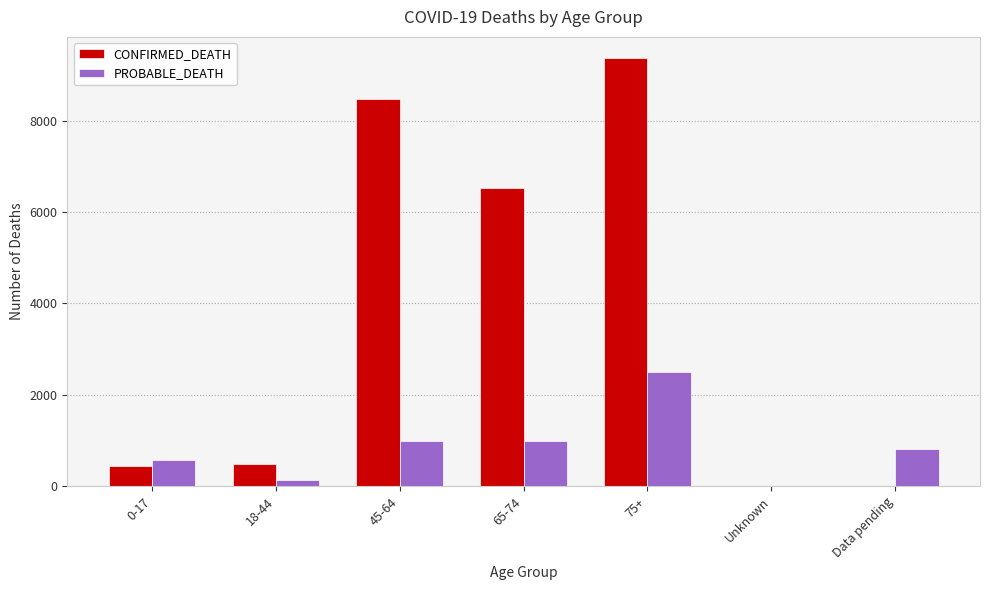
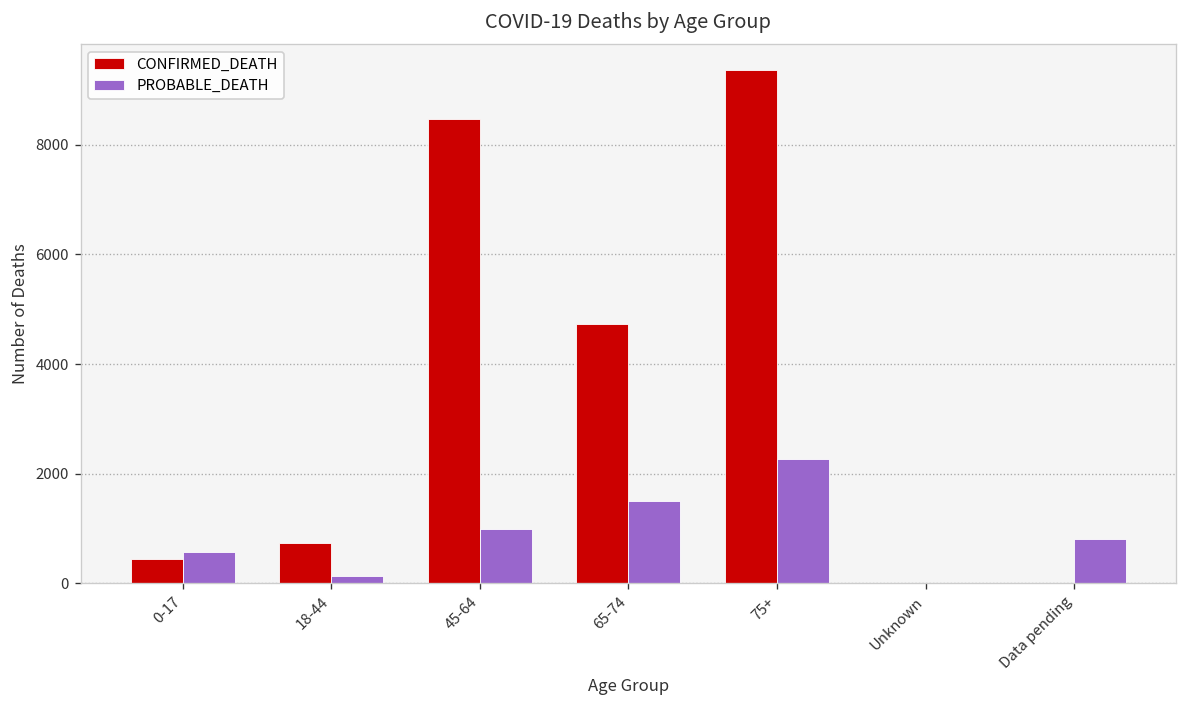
CONFIRMED_DEATH, 18-44: 500 -> 700
CONFIRMED_DEATH, 65-74: 6500 -> 4700
PROBABLE_DEATH, 65-74: 1000 -> 1500
PROBABLE_DEATH, 75+: 2500 -> 2300
